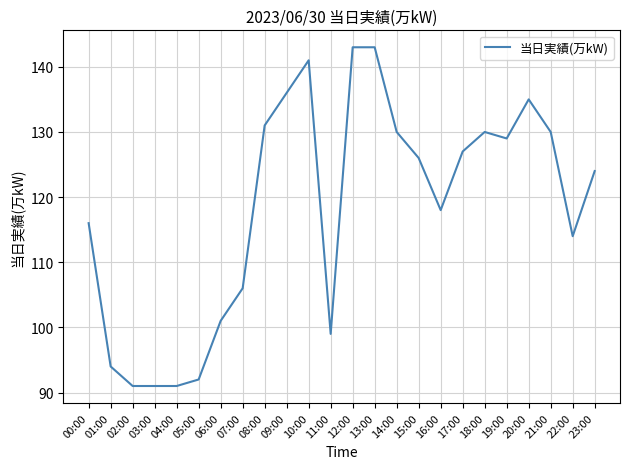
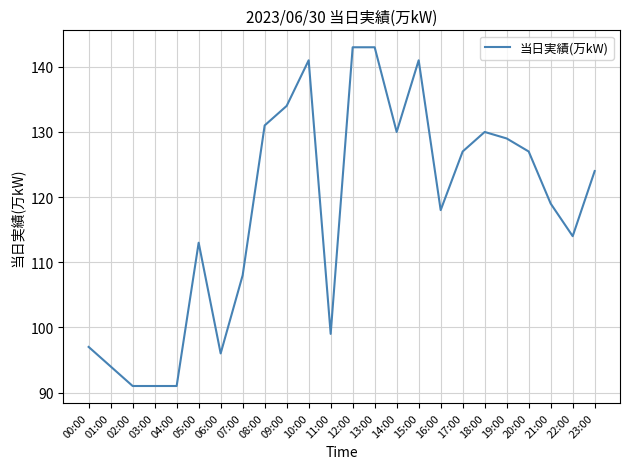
00:00: 116 -> 97
05:00: 92 -> 113
06:00: 101 -> 96
07:00: 106 -> 108
09:00: 136 -> 134
15:00: 126 -> 141
20:00: 135 -> 127
21:00: 130 -> 119
